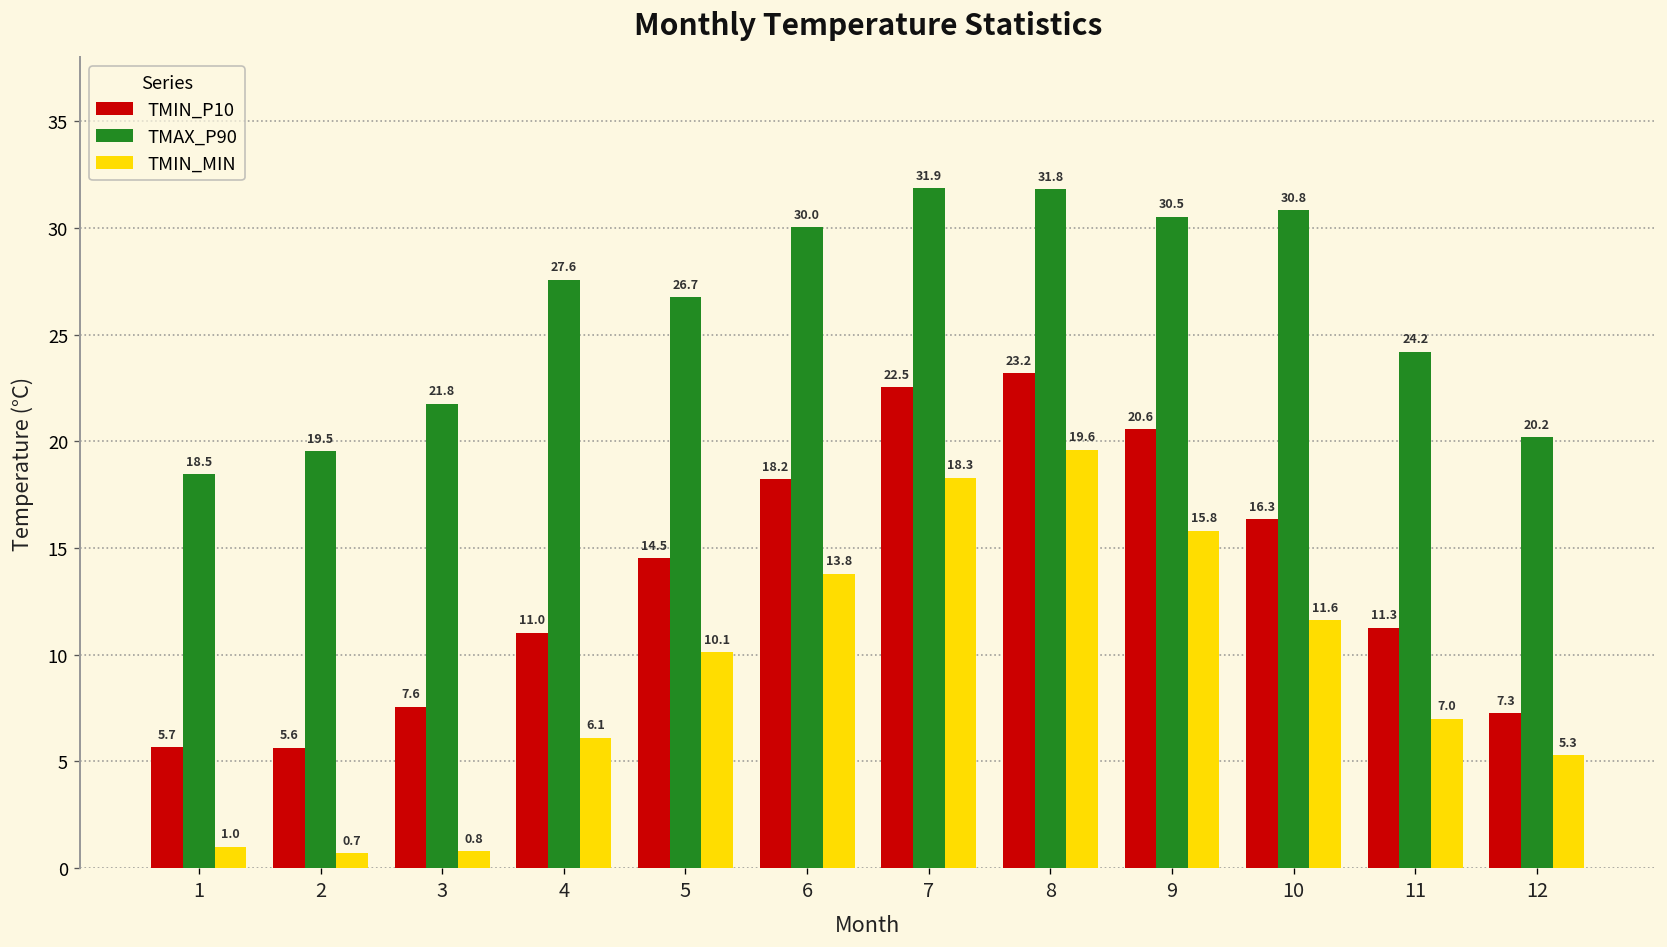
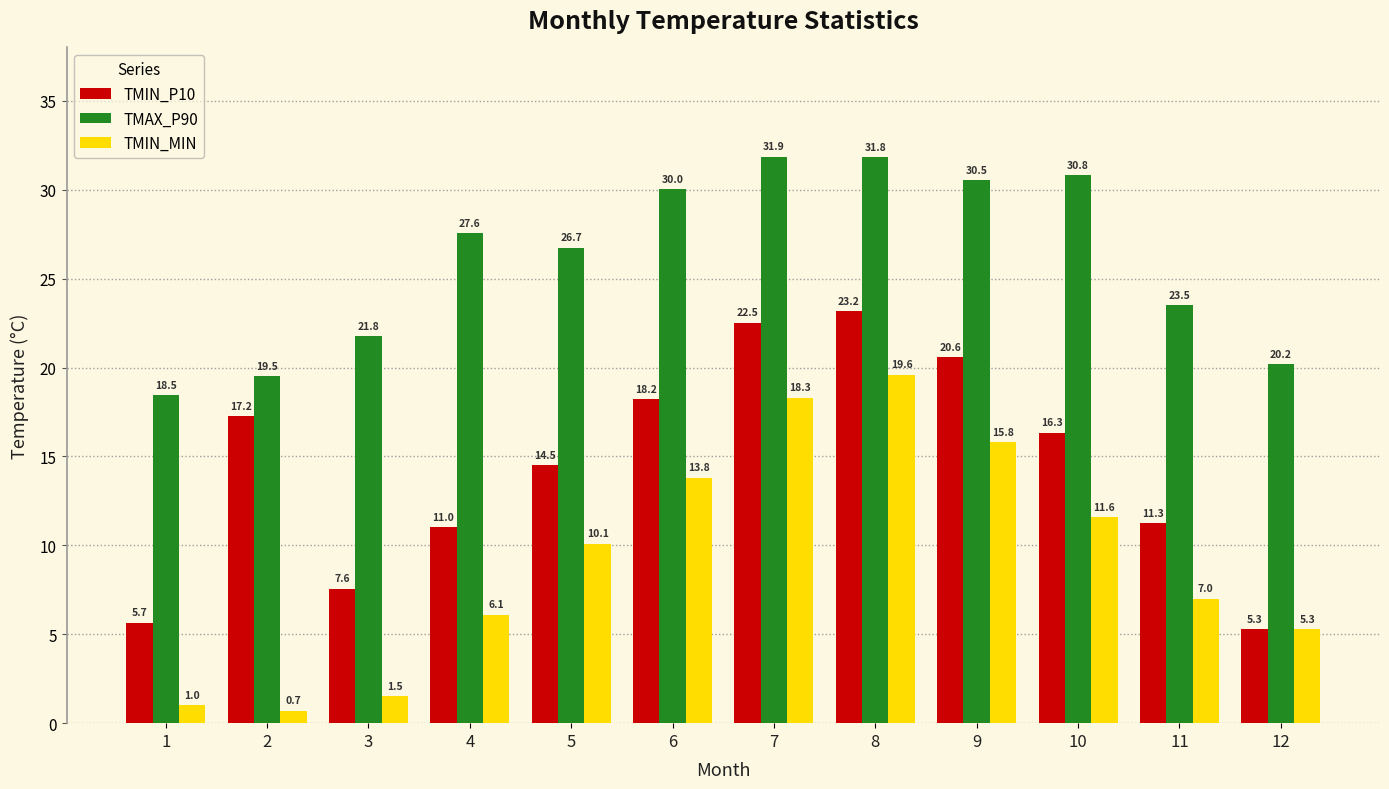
TMIN_P10, 2: 5.6 -> 17.2
TMIN_MIN, 3: 0.8 -> 1.5
TMAX_P90, 11: 24.2 -> 23.5
TMIN_P10, 12: 7.3 -> 5.3
